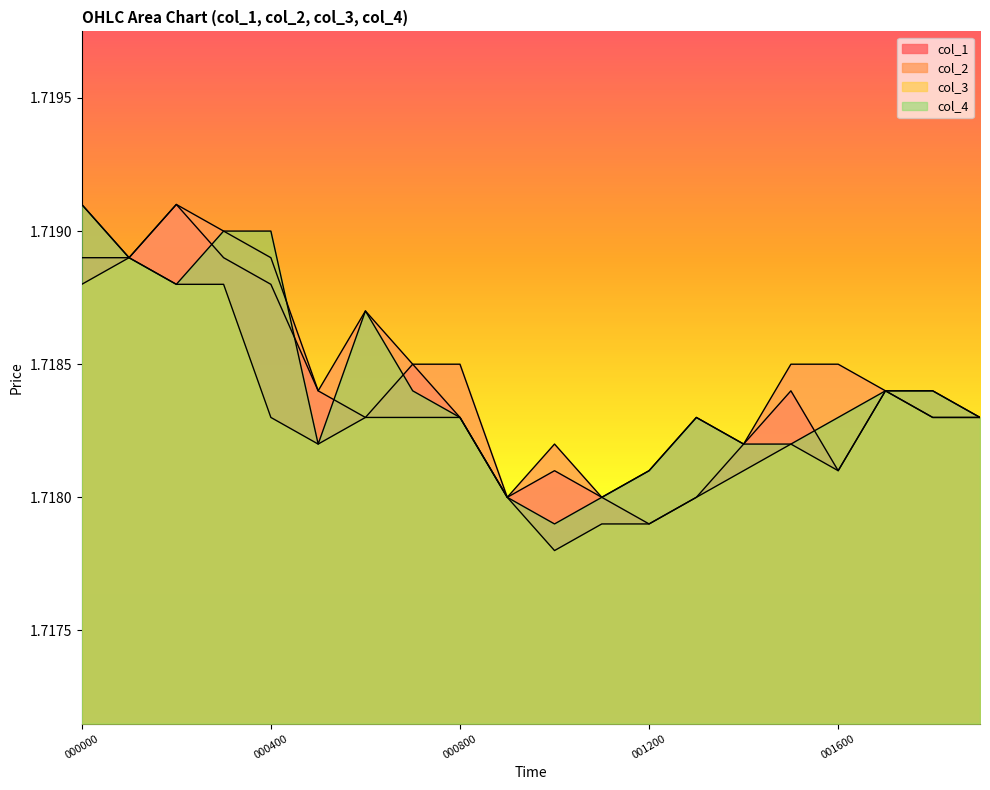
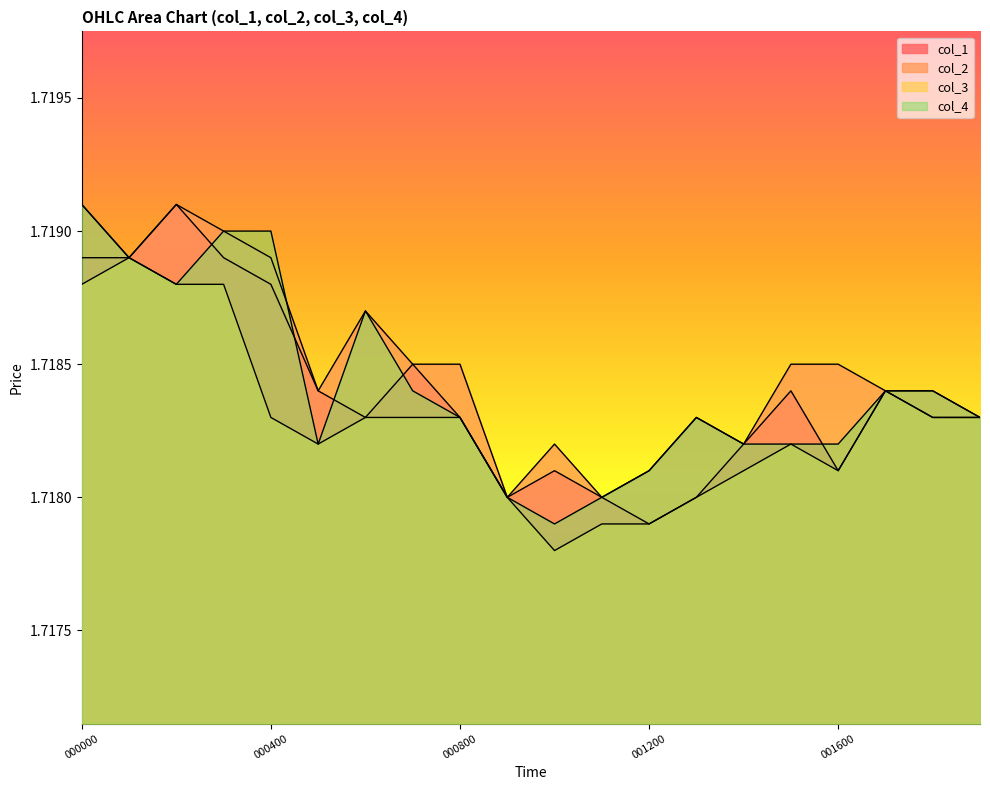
col_4, 001600: 1.7183 -> 1.7182
